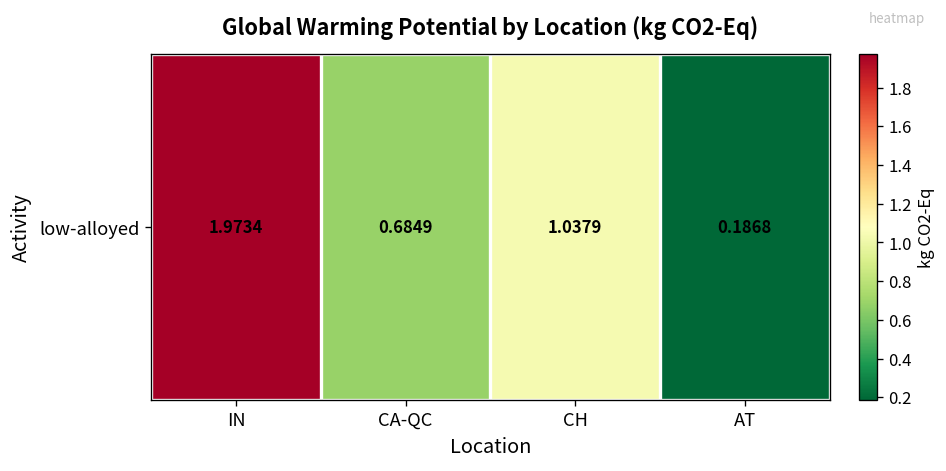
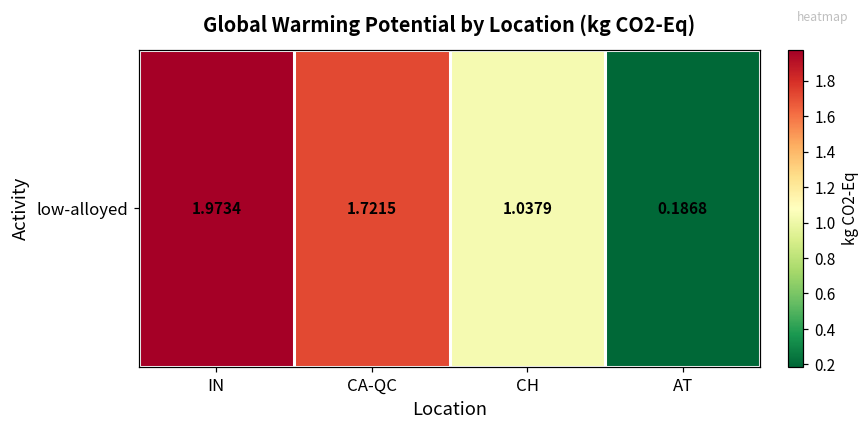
low-alloyed, CA-QC: 0.6849 -> 1.7215
